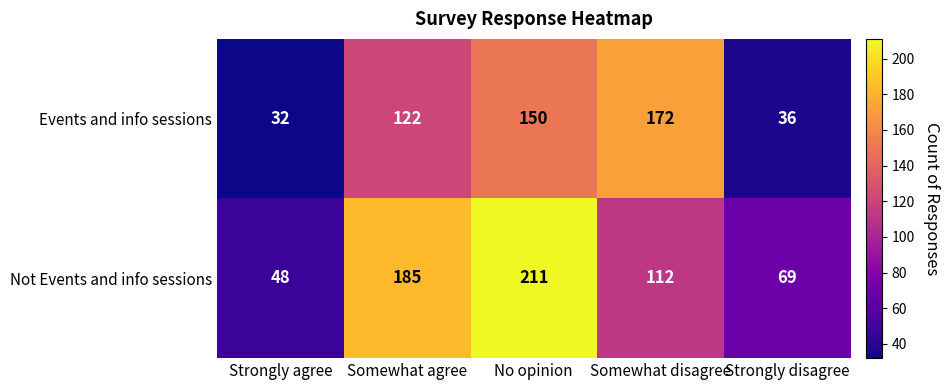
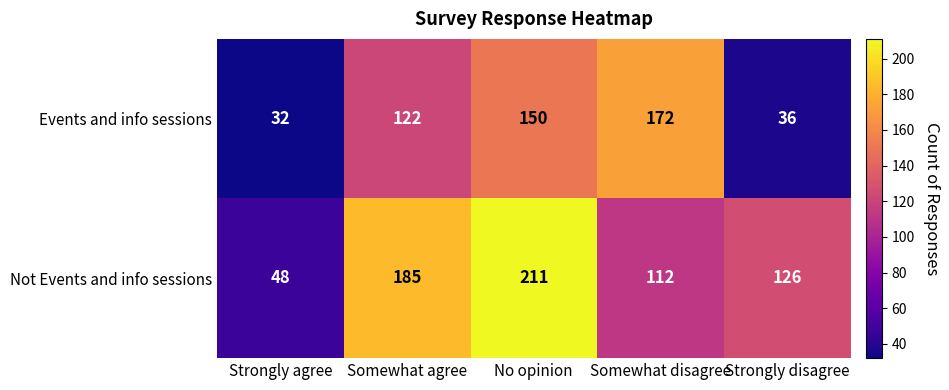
Not Events and info sessions, Strongly disagree: 69 -> 126
